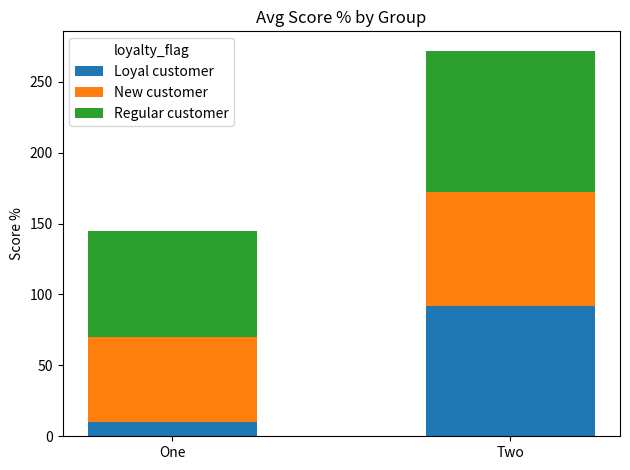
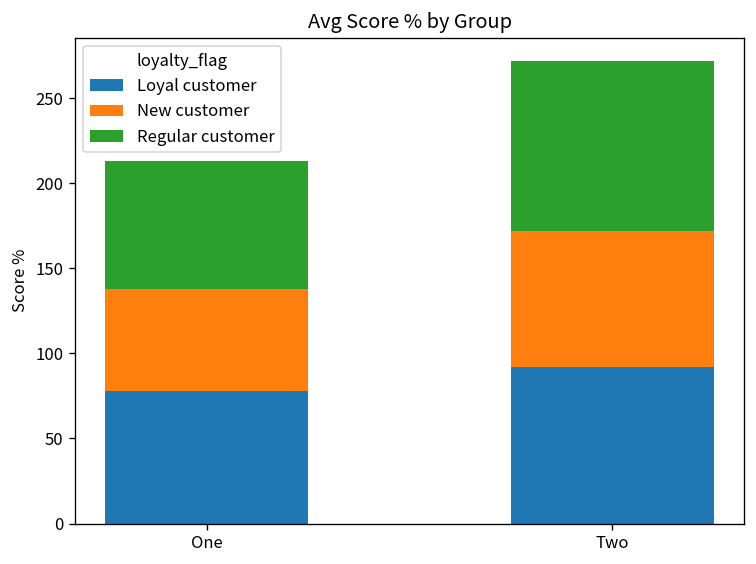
Loyal customer, One: 10 -> 78
